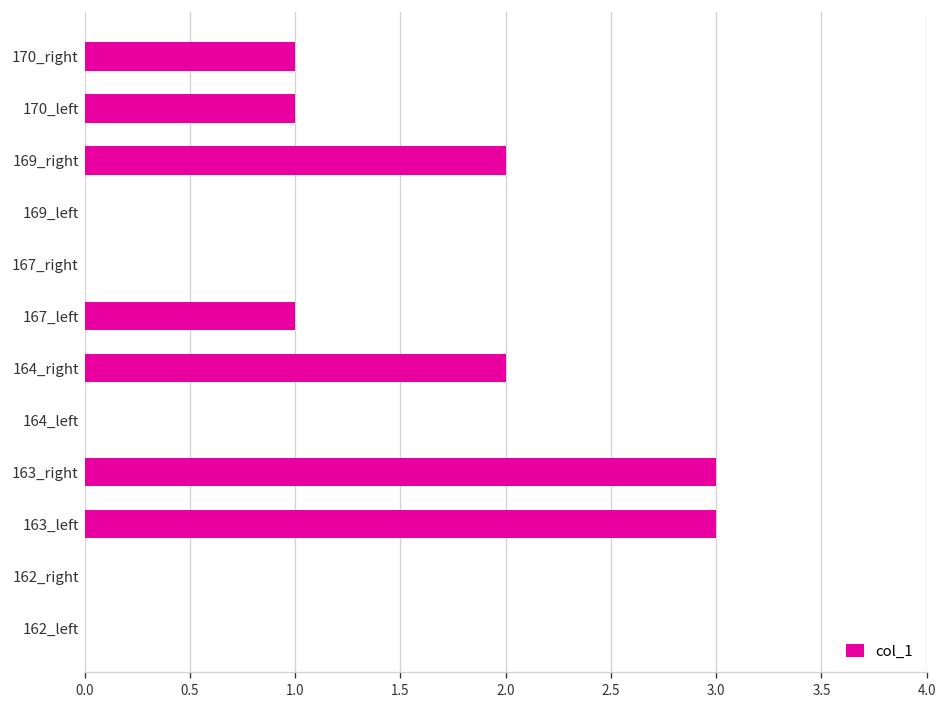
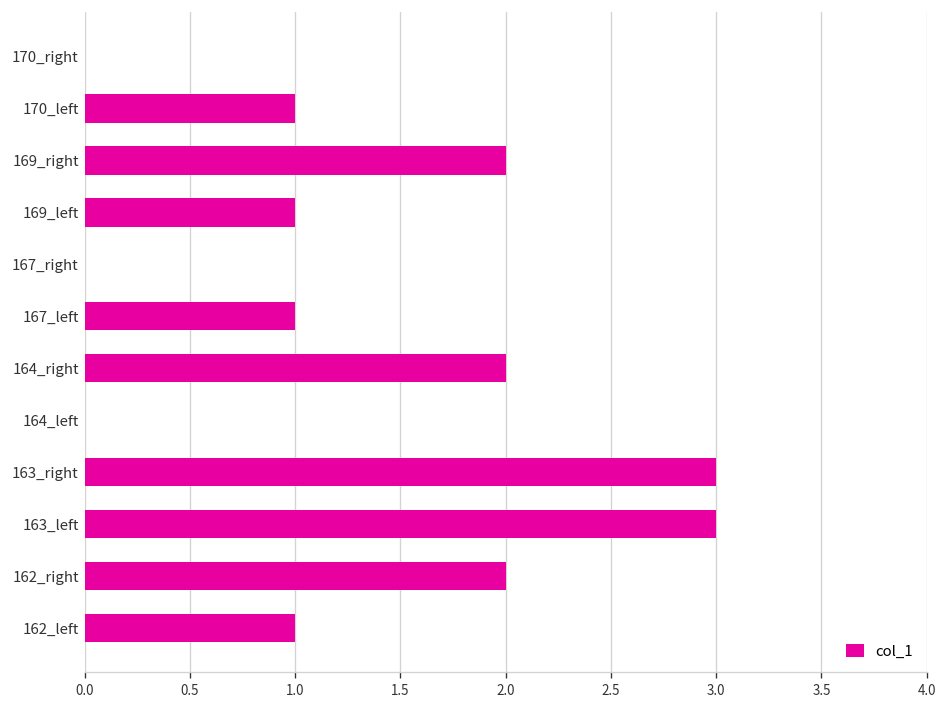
170_right: 1 -> 0
169_left: 0 -> 1
162_right: 0 -> 2
162_left: 0 -> 1
